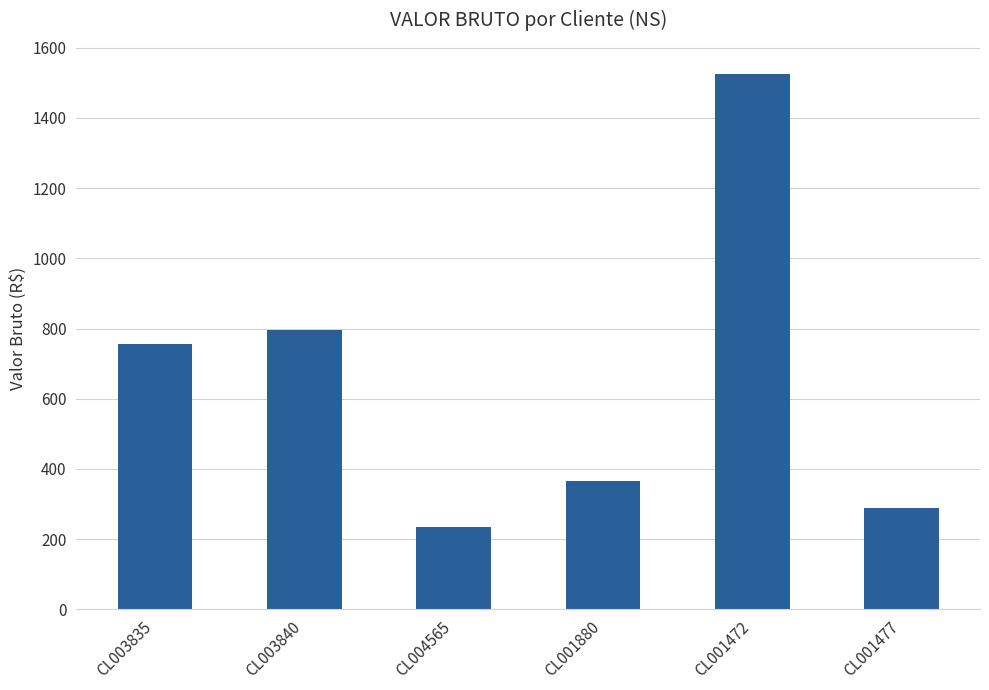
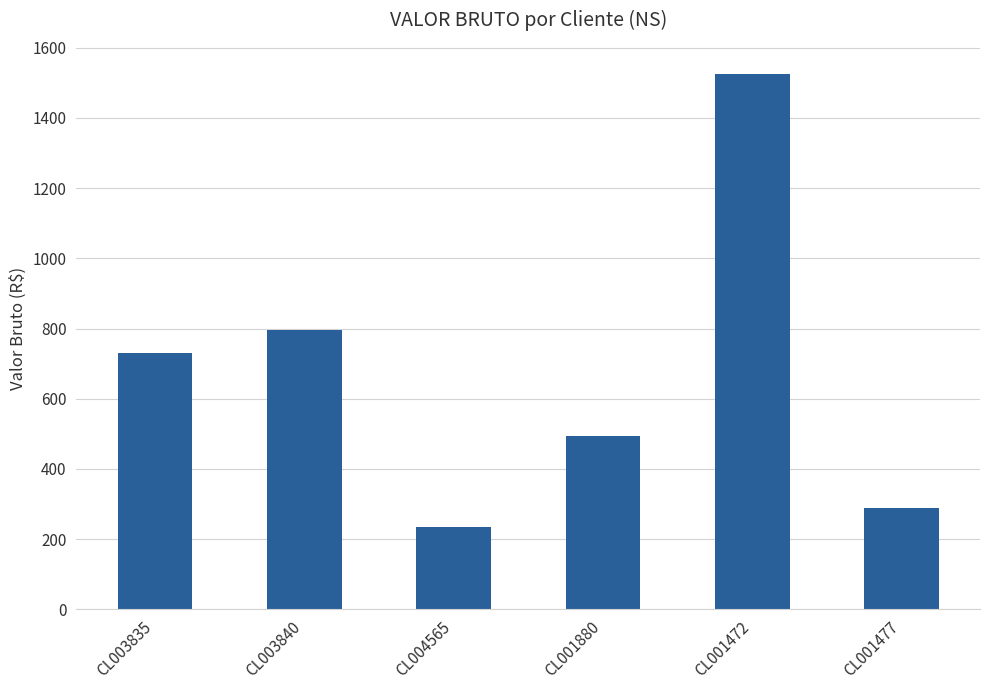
CL003835: 760 -> 730
CL001880: 370 -> 490
